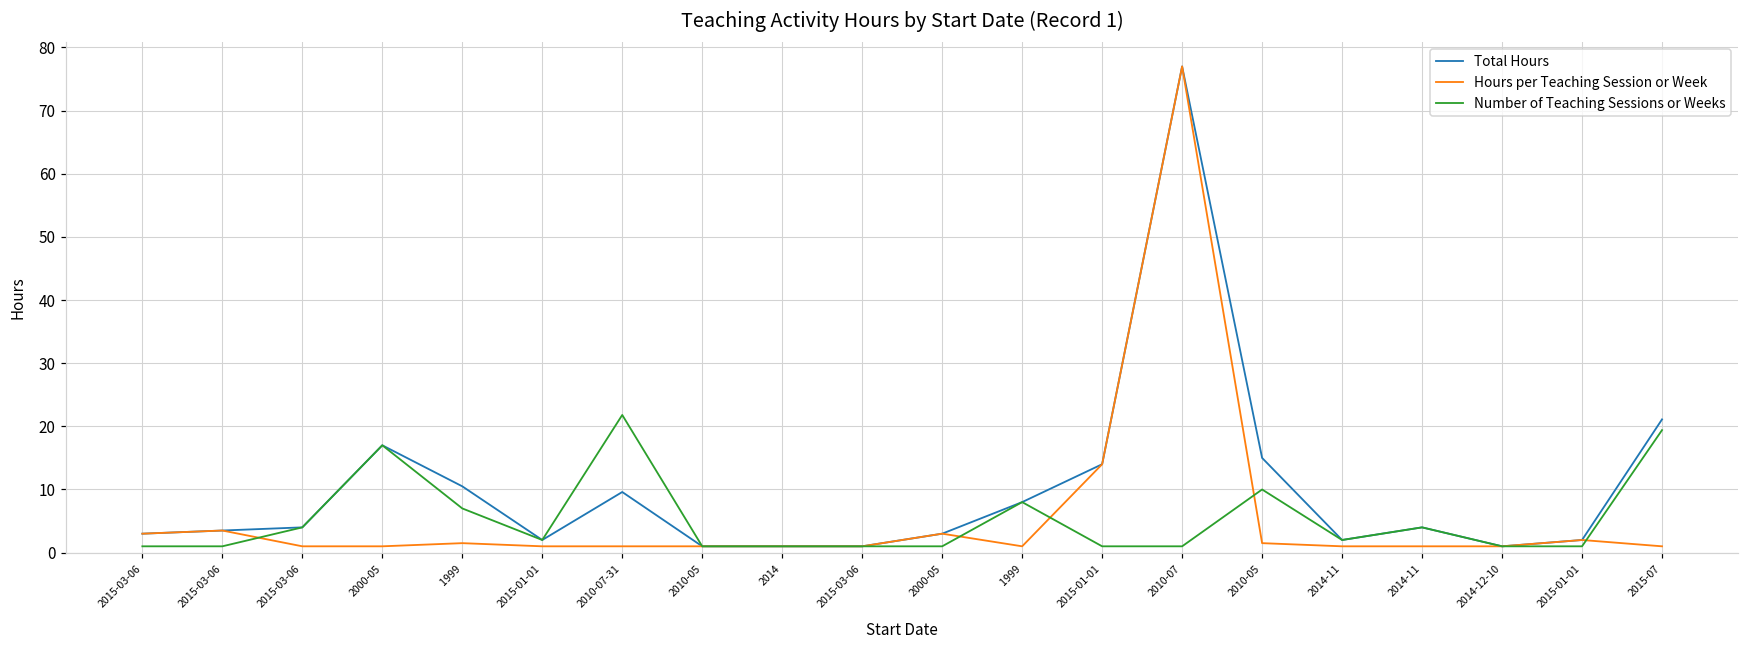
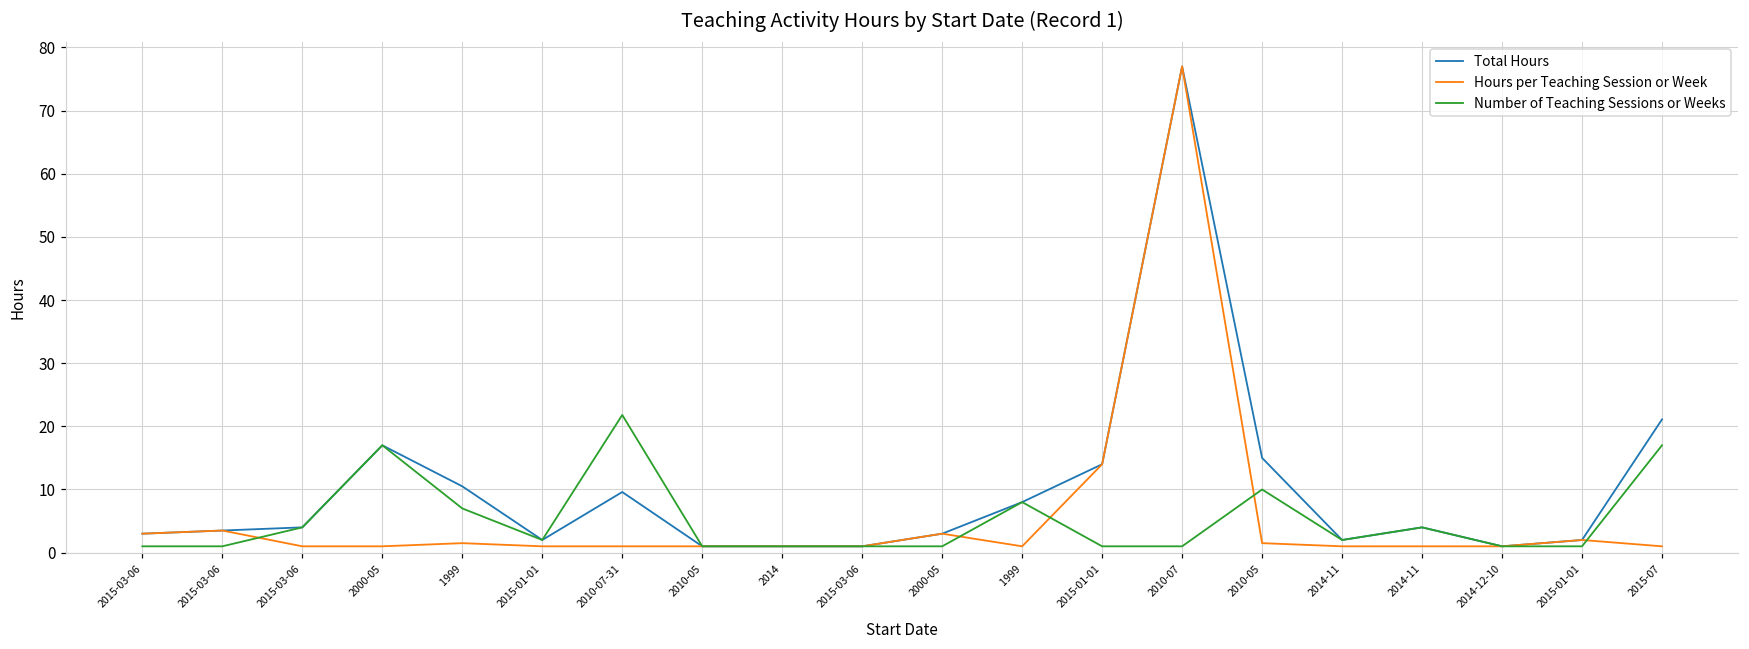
Number of Teaching Sessions or Weeks, 2015-07: 19 -> 17
